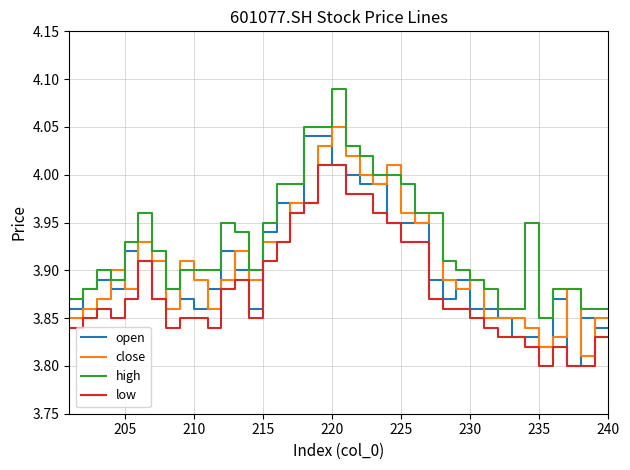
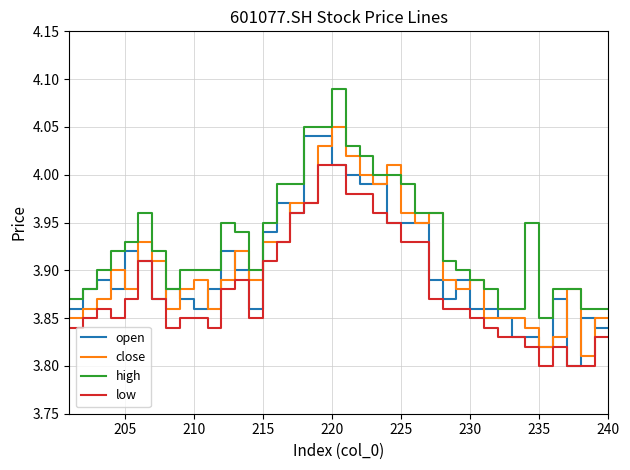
high, 205: 3.89 -> 3.92
close, 210: 3.91 -> 3.88
